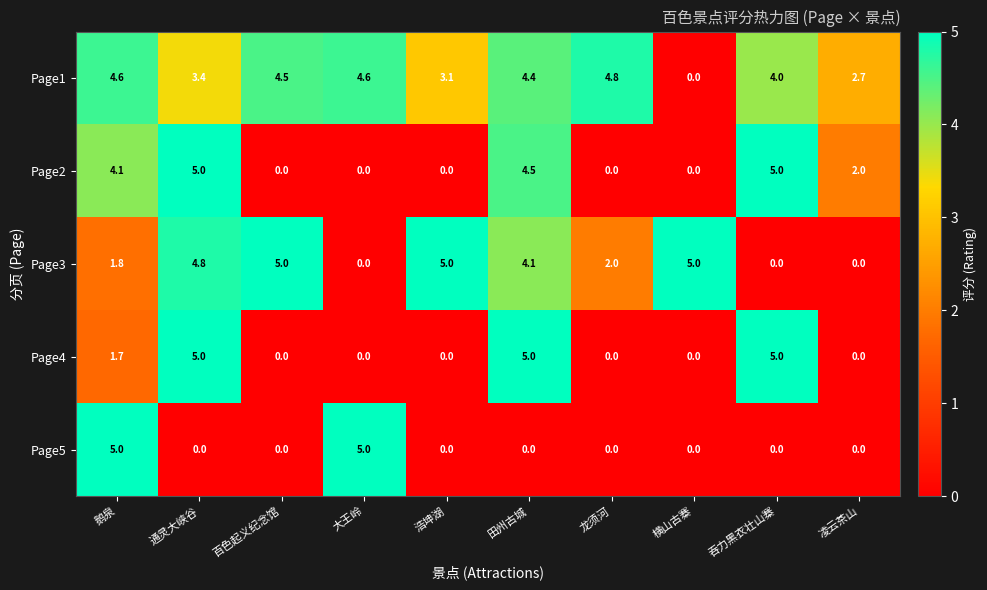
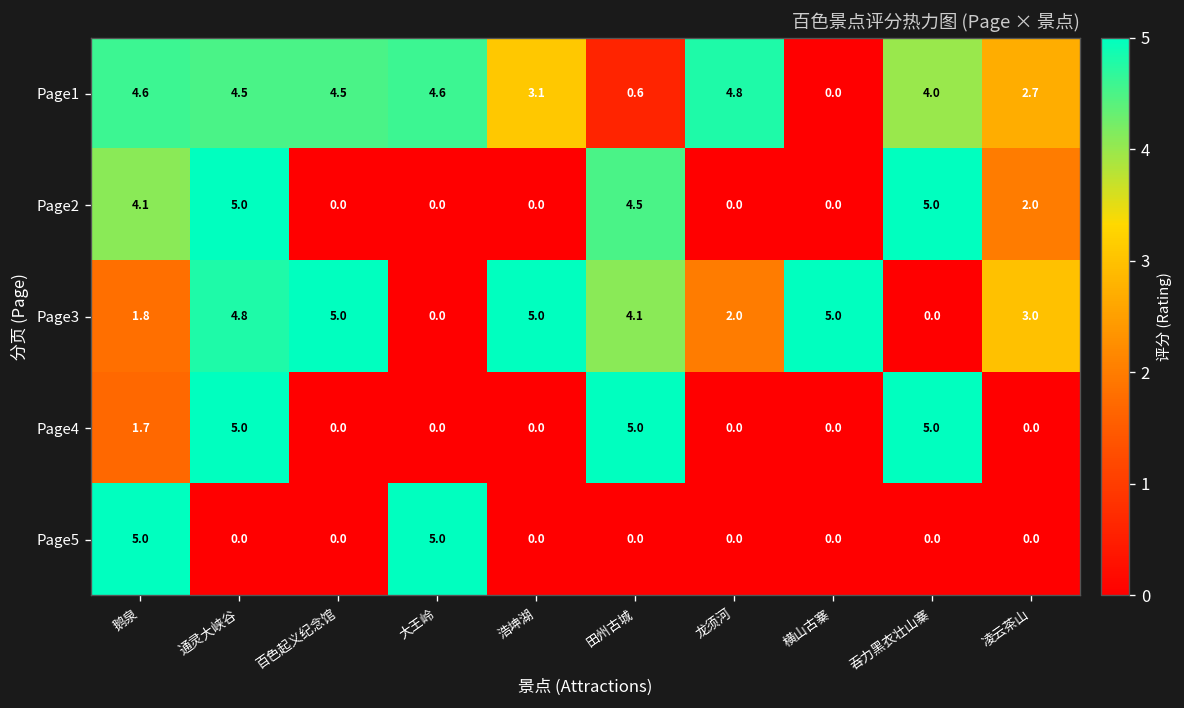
Page1, 通灵大峡谷: 3.4 -> 4.5
Page1, 田州古城: 4.4 -> 0.6
Page3, 凌云茶山: 0.0 -> 3.0
